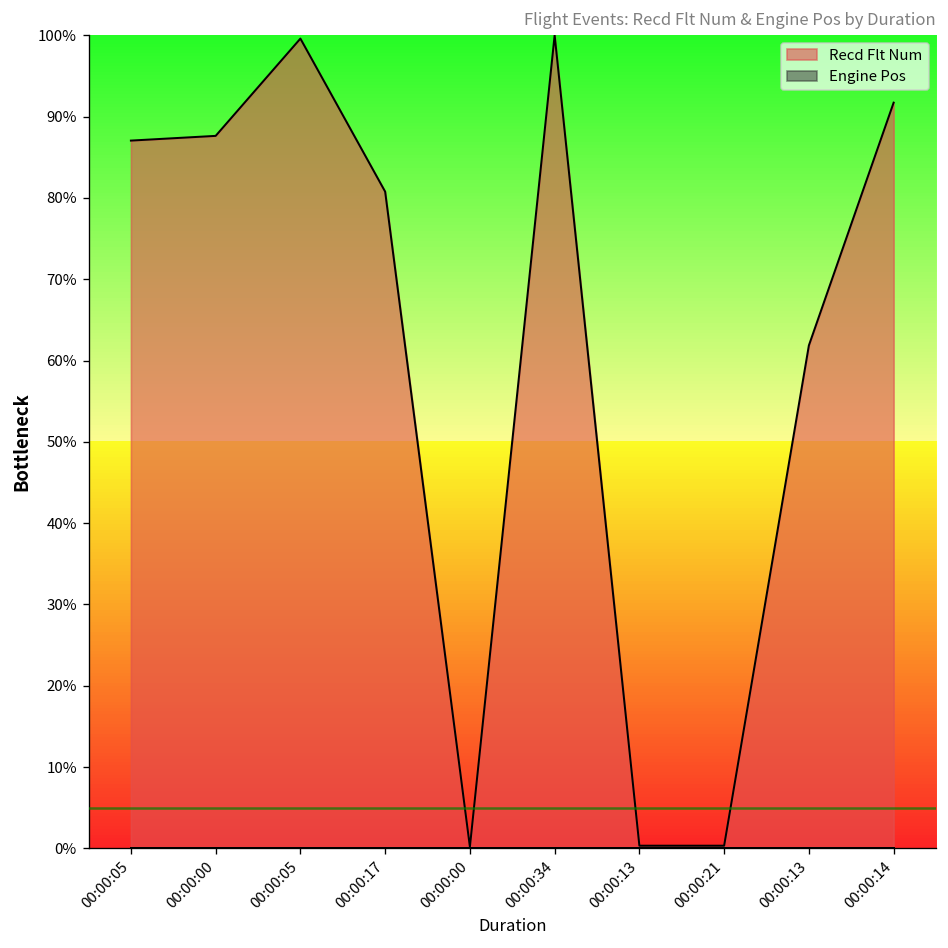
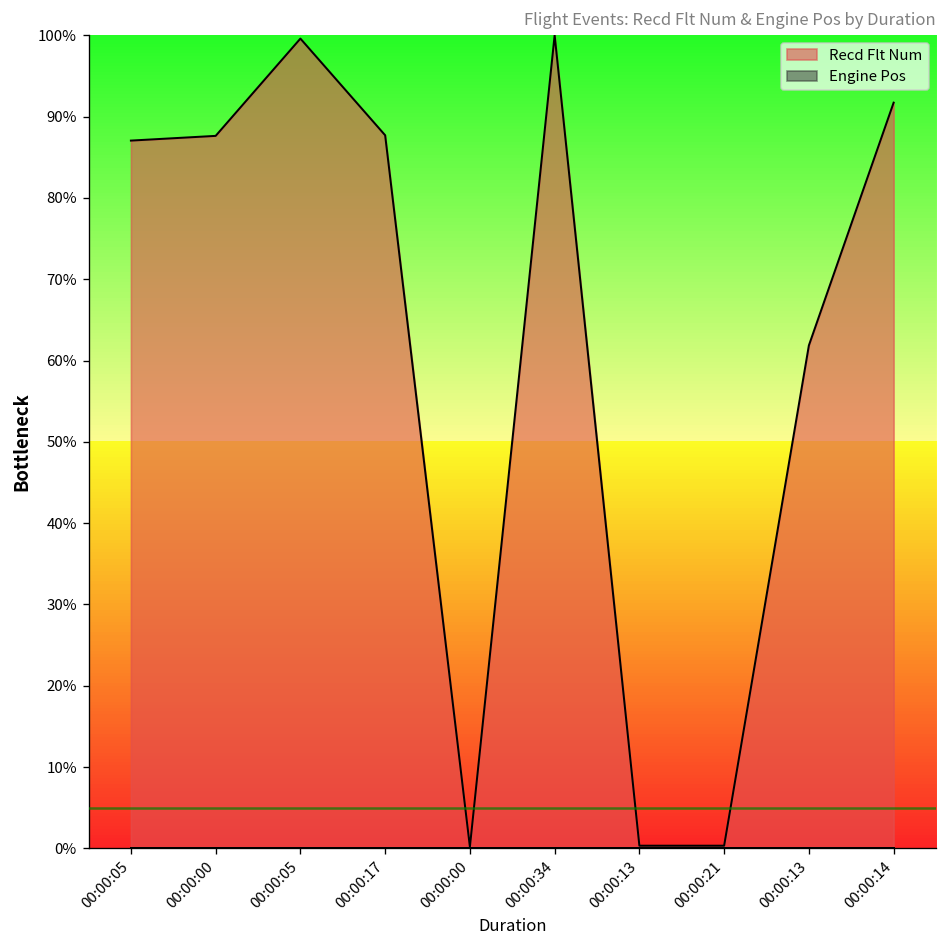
Recd Flt Num, 00:00:17: 81% -> 88%
